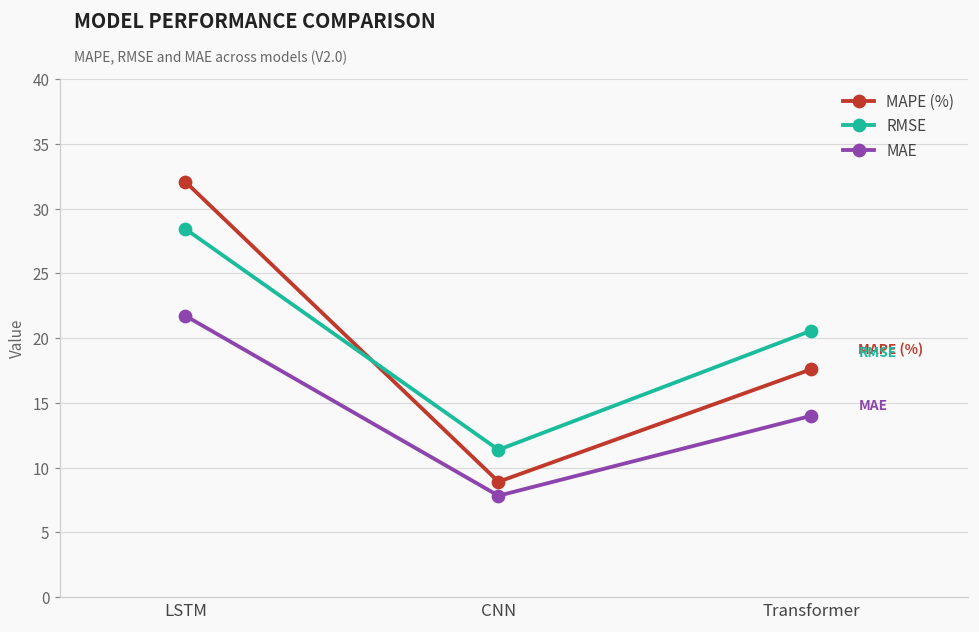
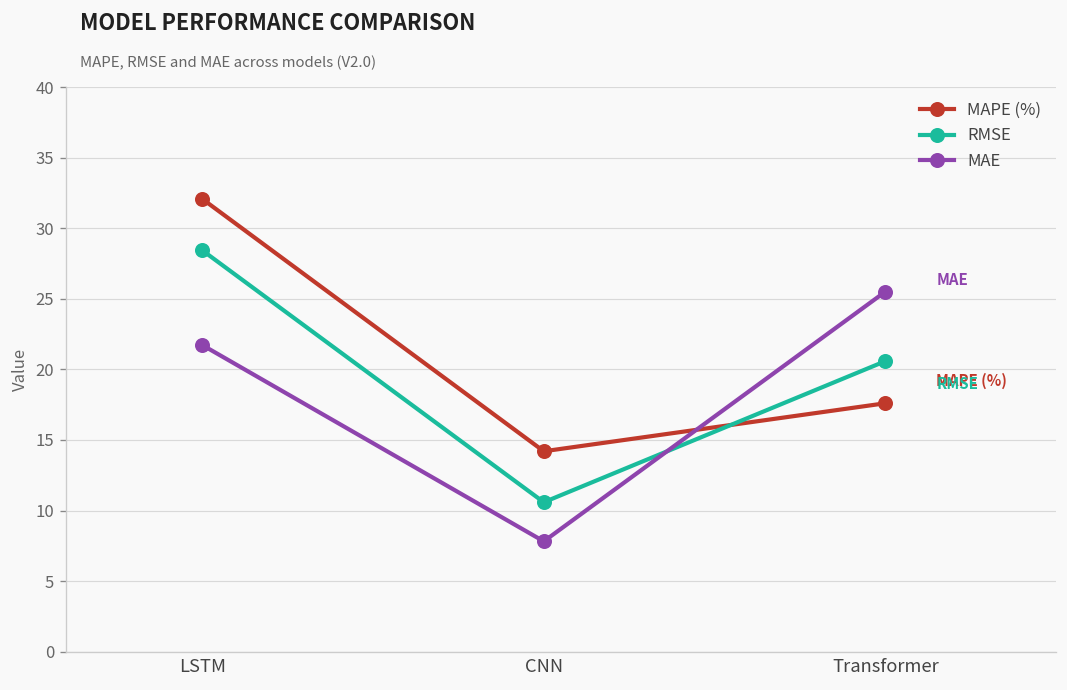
MAPE (%), CNN: 8.9 -> 14.2
RMSE, CNN: 11.4 -> 10.6
MAE, Transformer: 14.0 -> 25.5
